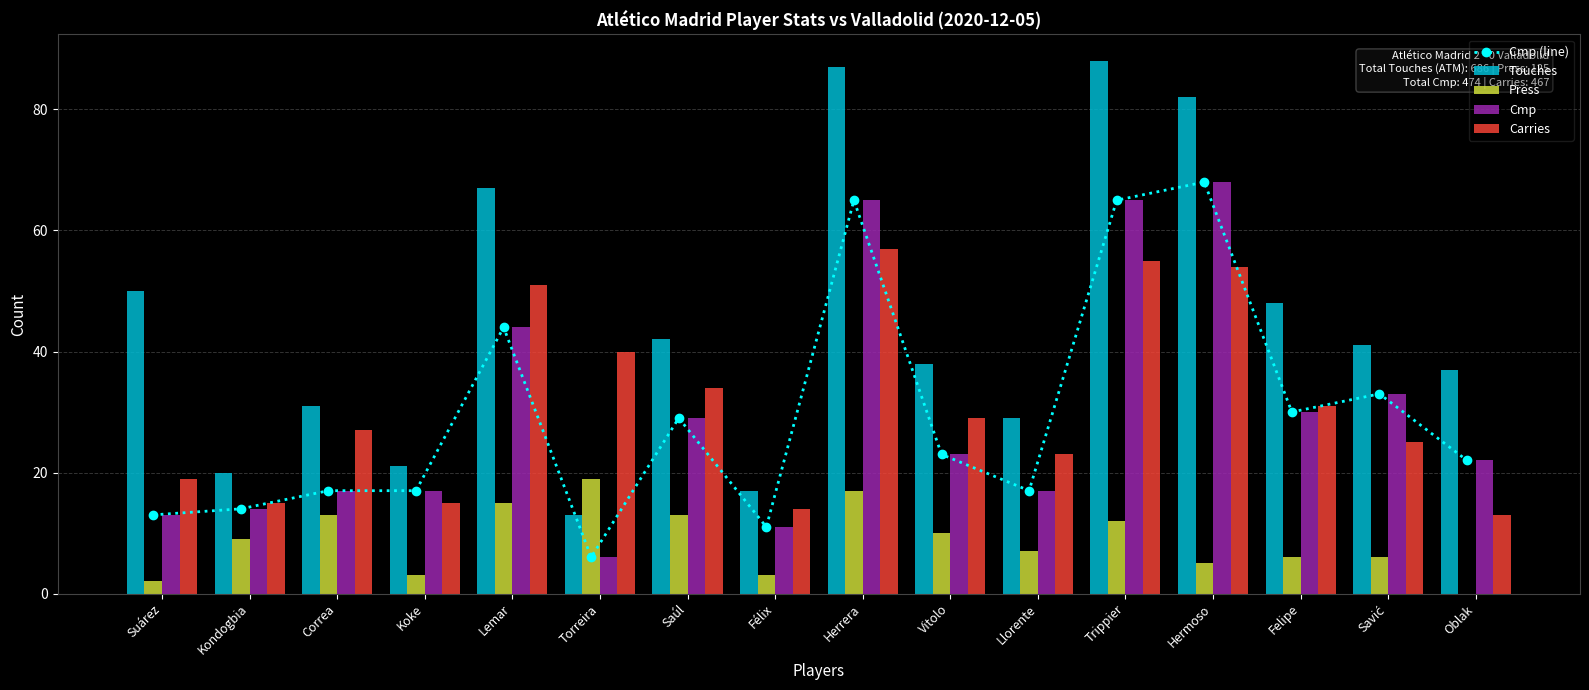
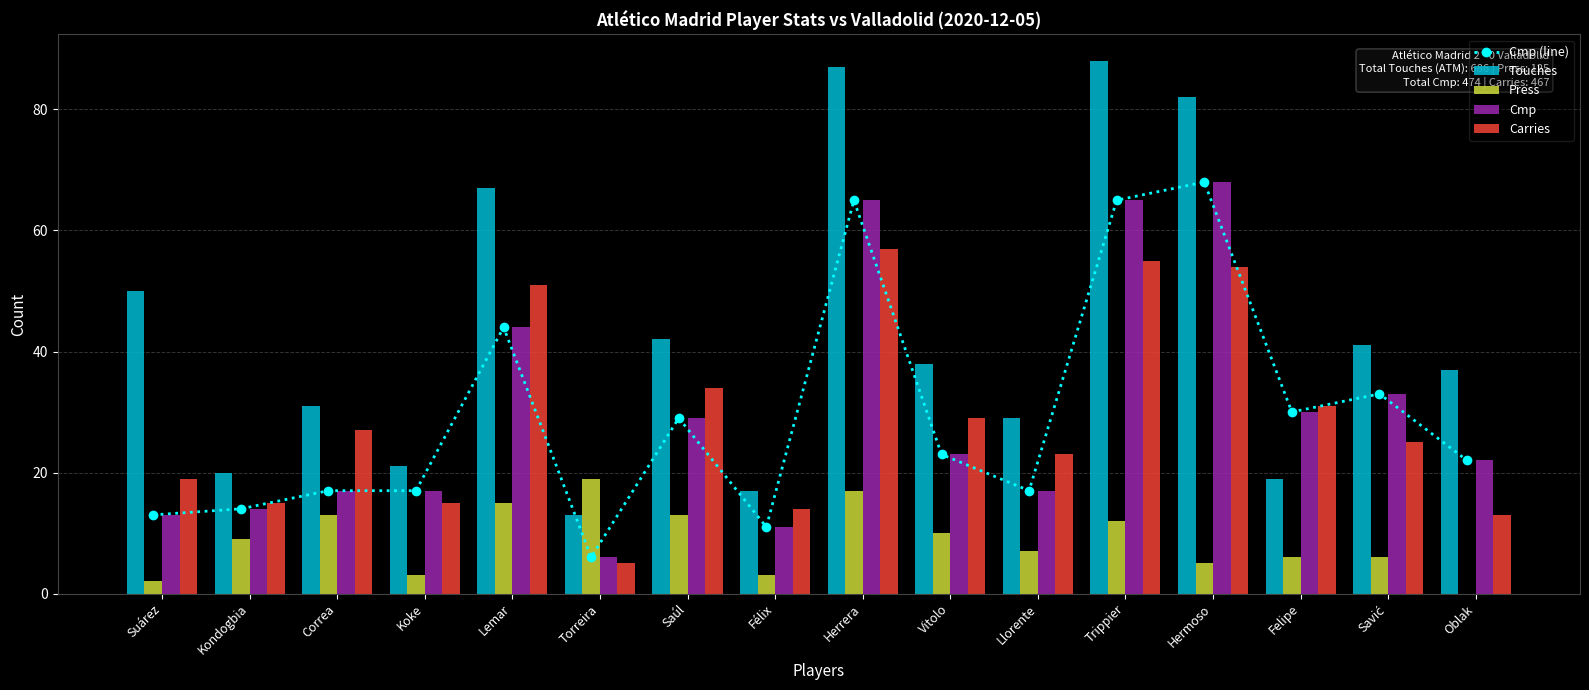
Carries, Torreira: 40 -> 5
Touches, Felipe: 48 -> 19
